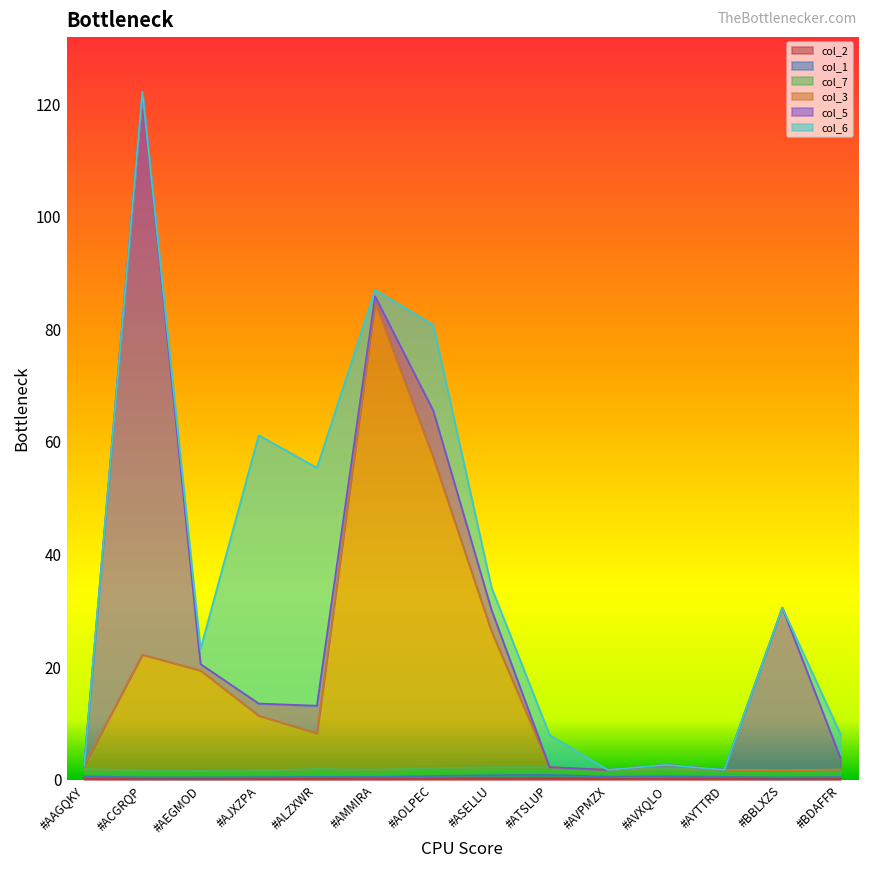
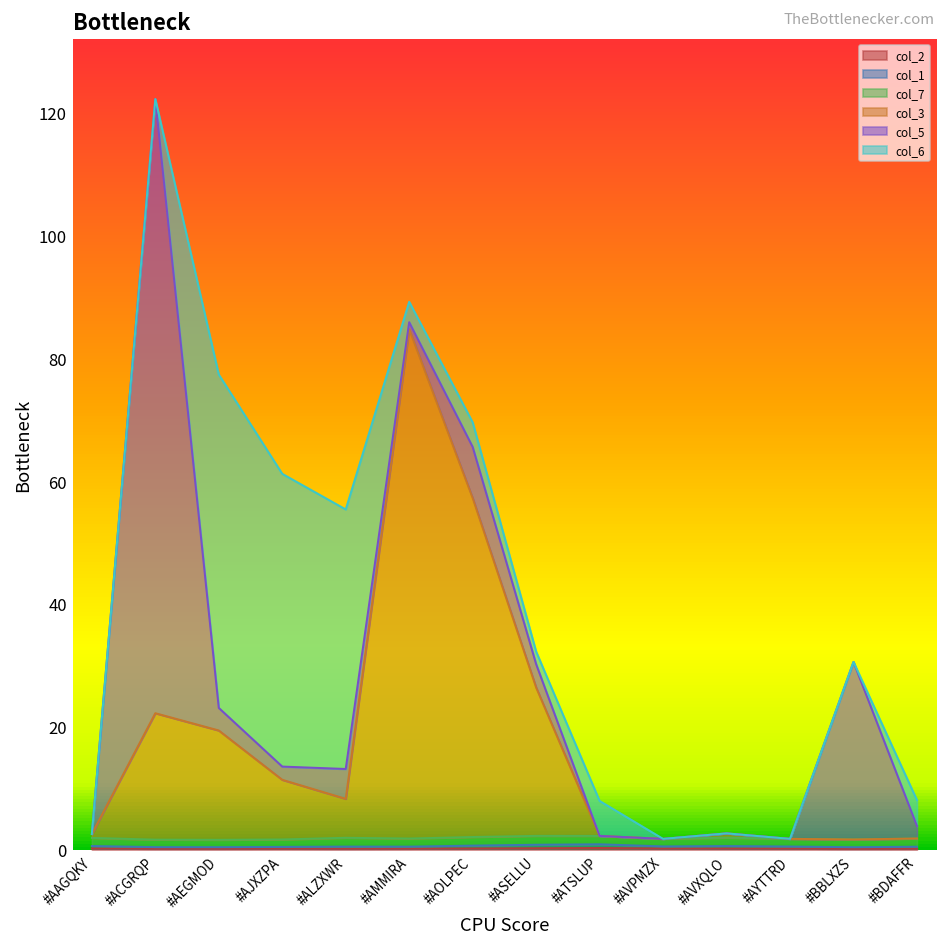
col_5, #AEGMOD: 1 -> 4
col_6, #AEGMOD: 3 -> 54
col_6, #AMMIRA: 1 -> 3
col_6, #AOLPEC: 15 -> 4
col_6, #ASELLU: 4 -> 2
